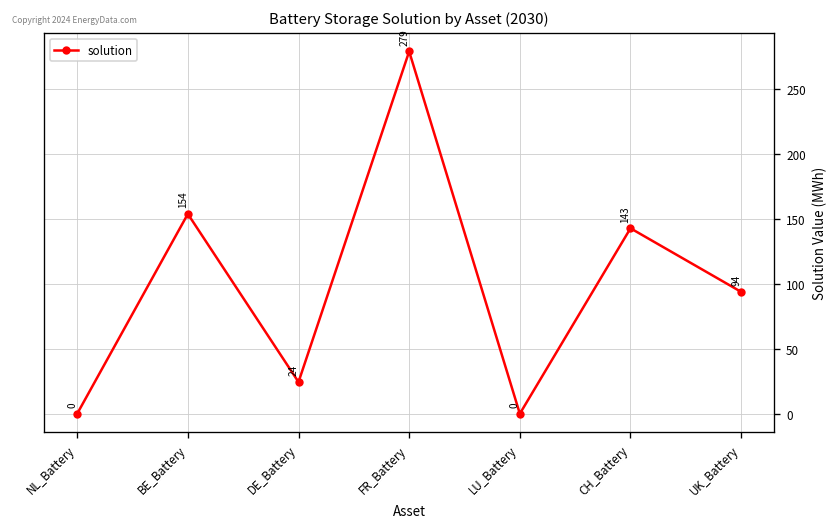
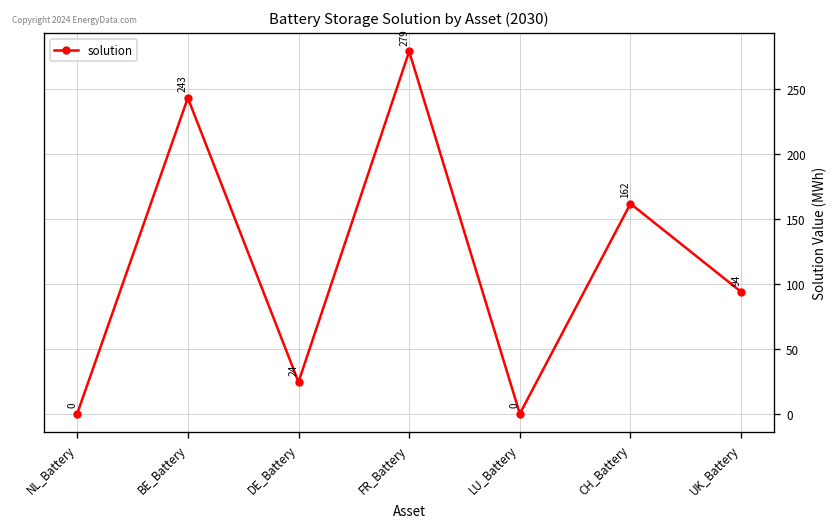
BE_Battery: 154 -> 243
CH_Battery: 143 -> 162
